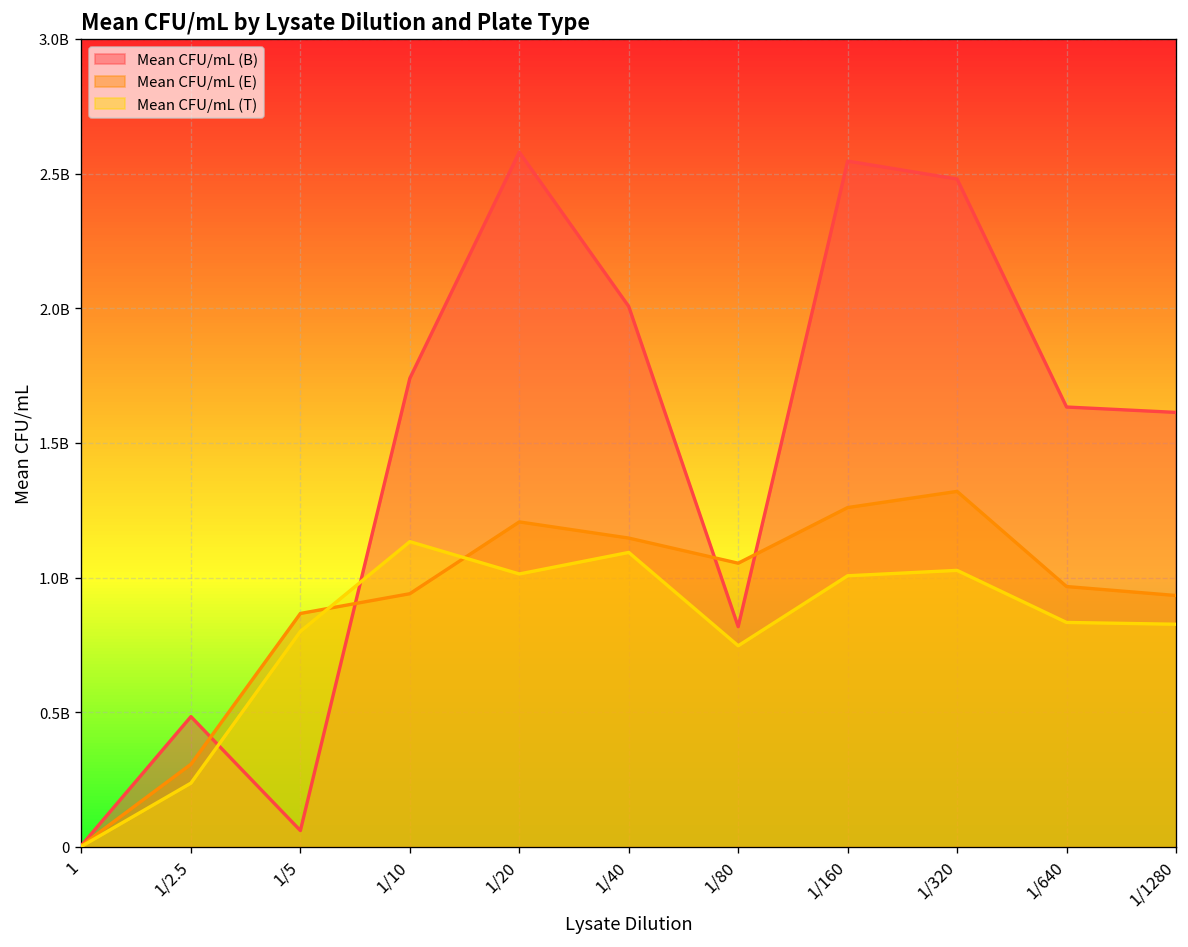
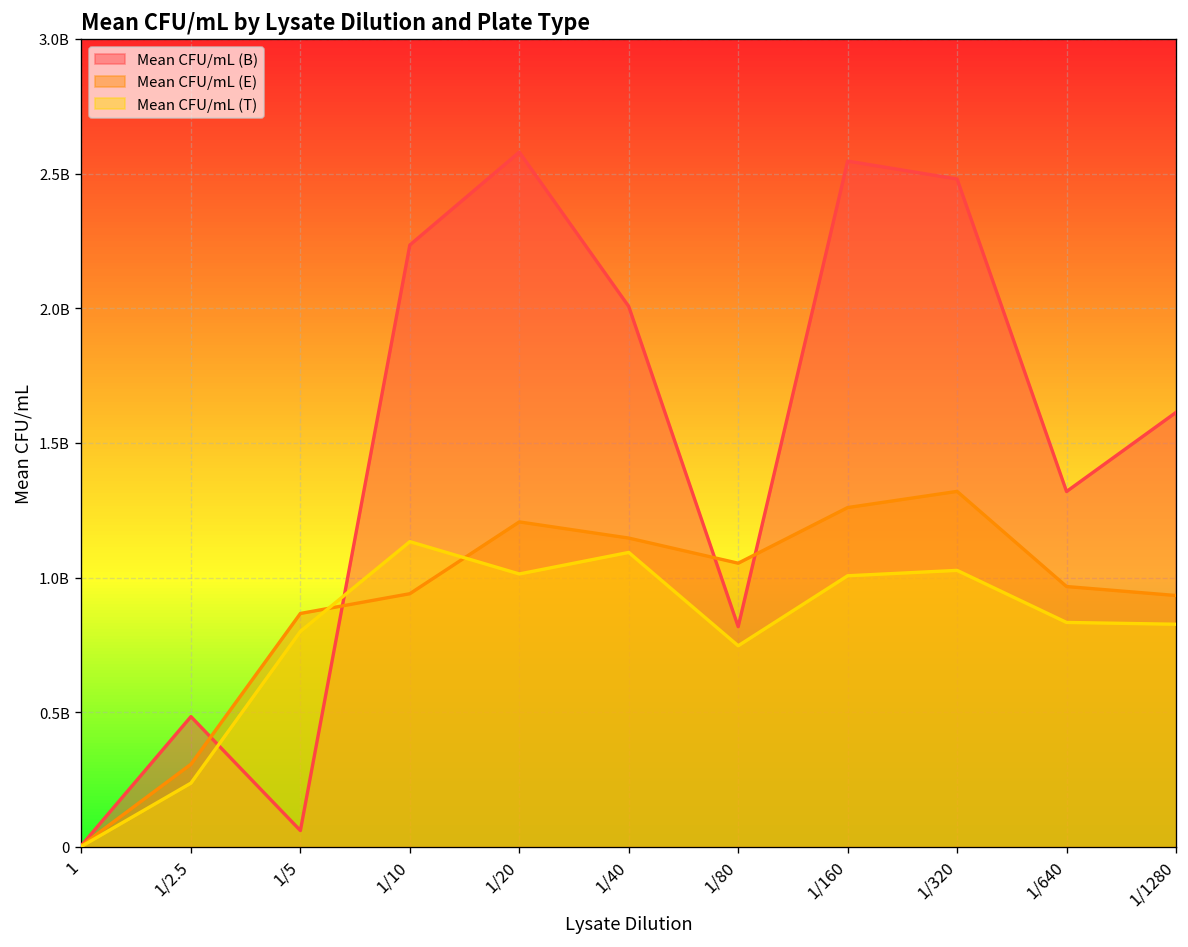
Mean CFU/mL (B), 1/10: 1740000000 -> 2230000000
Mean CFU/mL (B), 1/640: 1630000000 -> 1320000000
